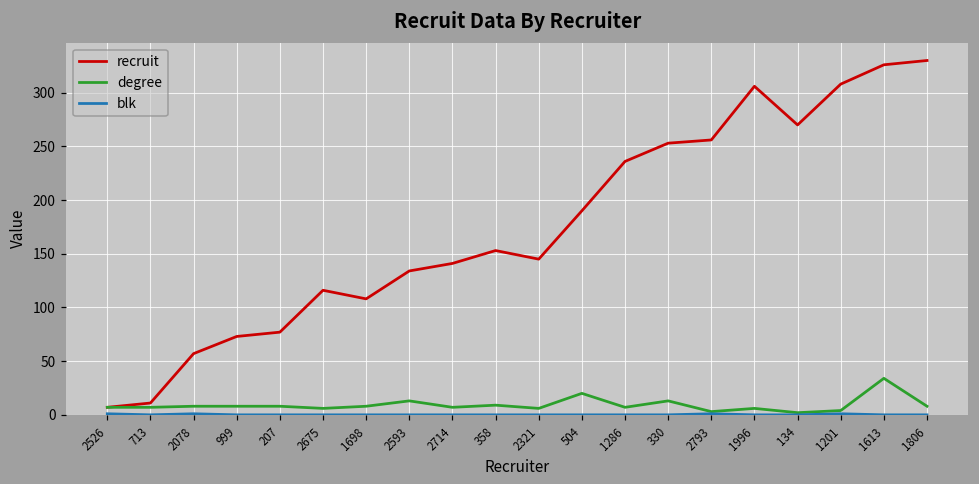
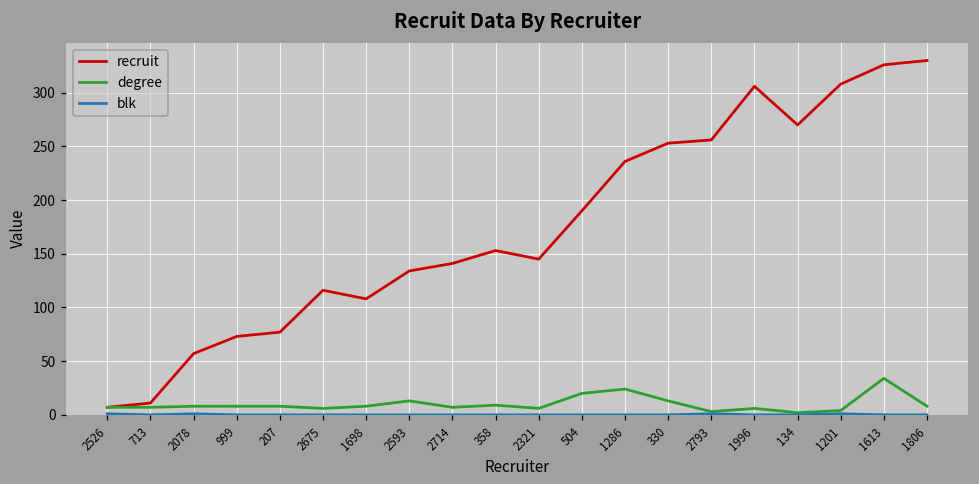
degree, 1286: 10 -> 20
